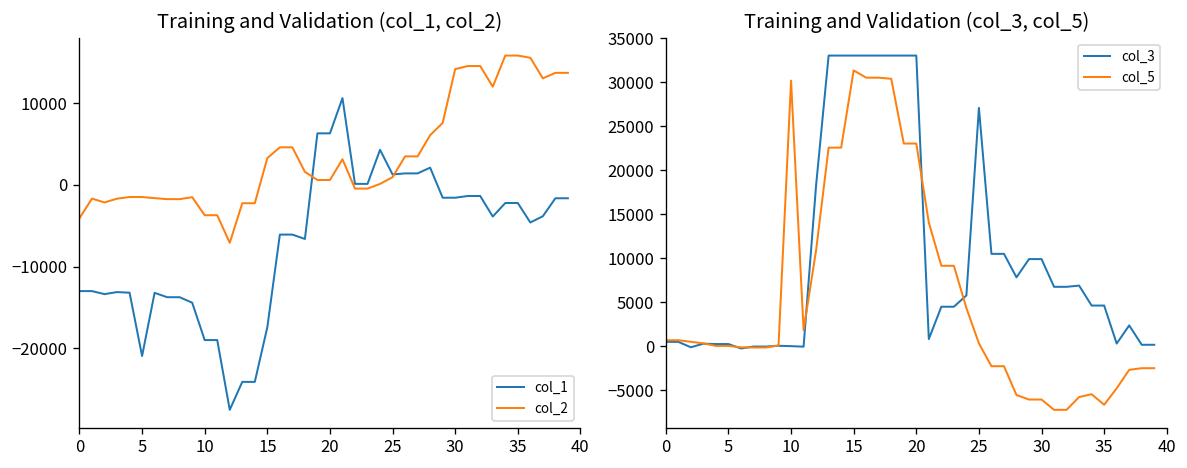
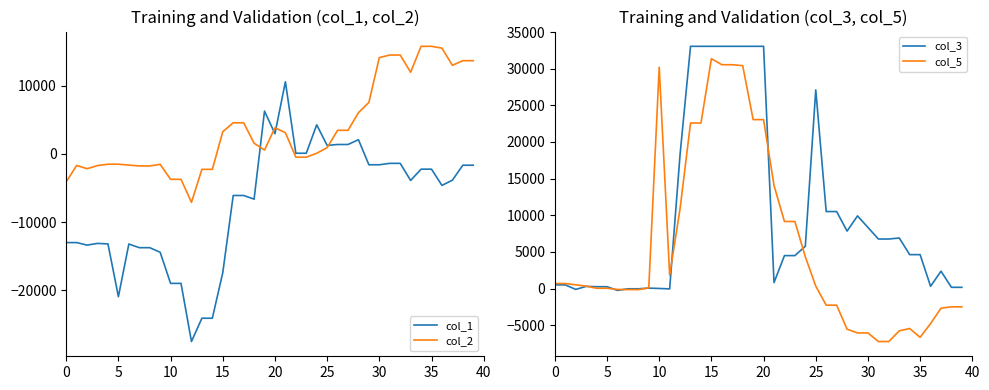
Training and Validation (col_1, col_2), col_1, 20: 6000 -> 3000
Training and Validation (col_1, col_2), col_2, 20: 1000 -> 4000
Training and Validation (col_3, col_5), col_3, 30: 10000 -> 8000
